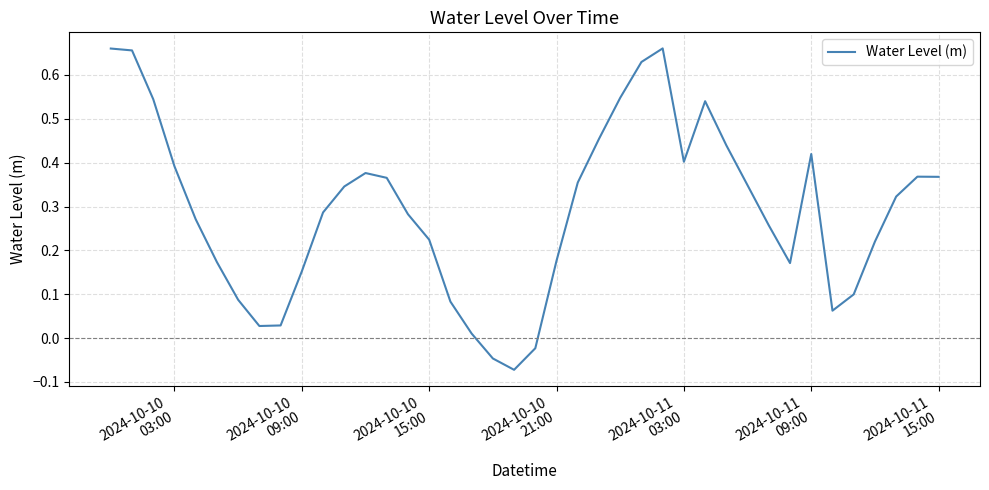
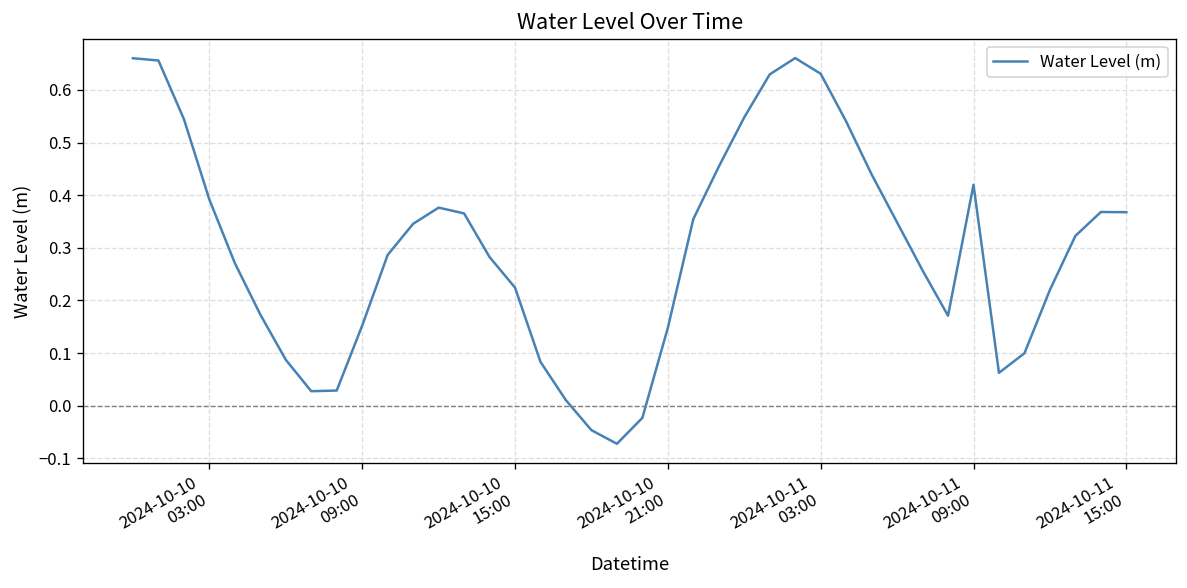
2024-10-10 21:00: 0.18 -> 0.15
2024-10-11 03:00: 0.40 -> 0.63
